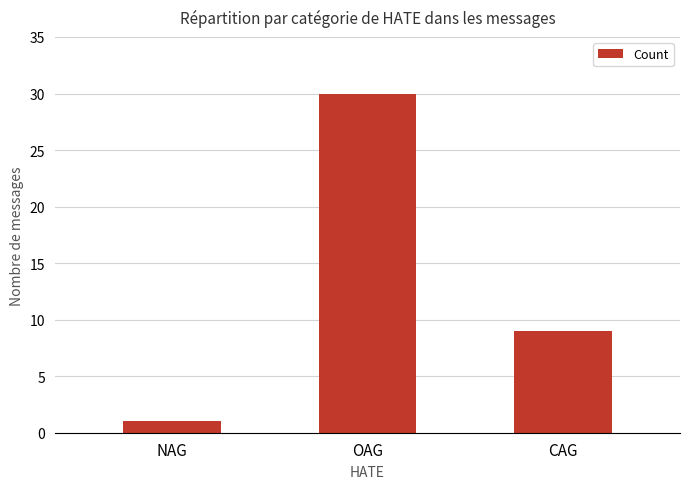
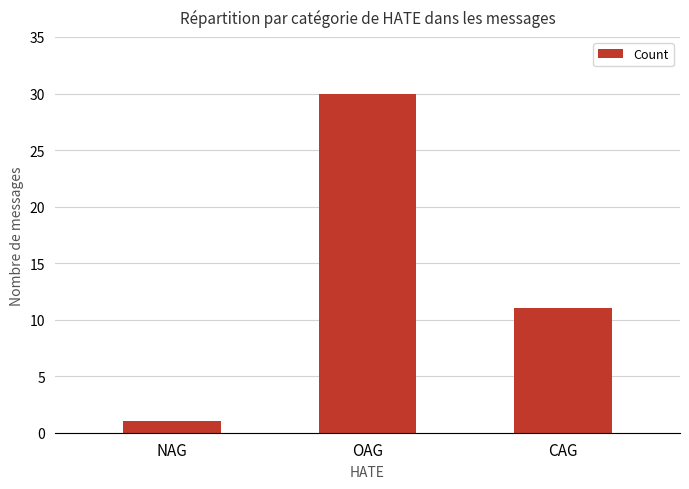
CAG: 9 -> 11
